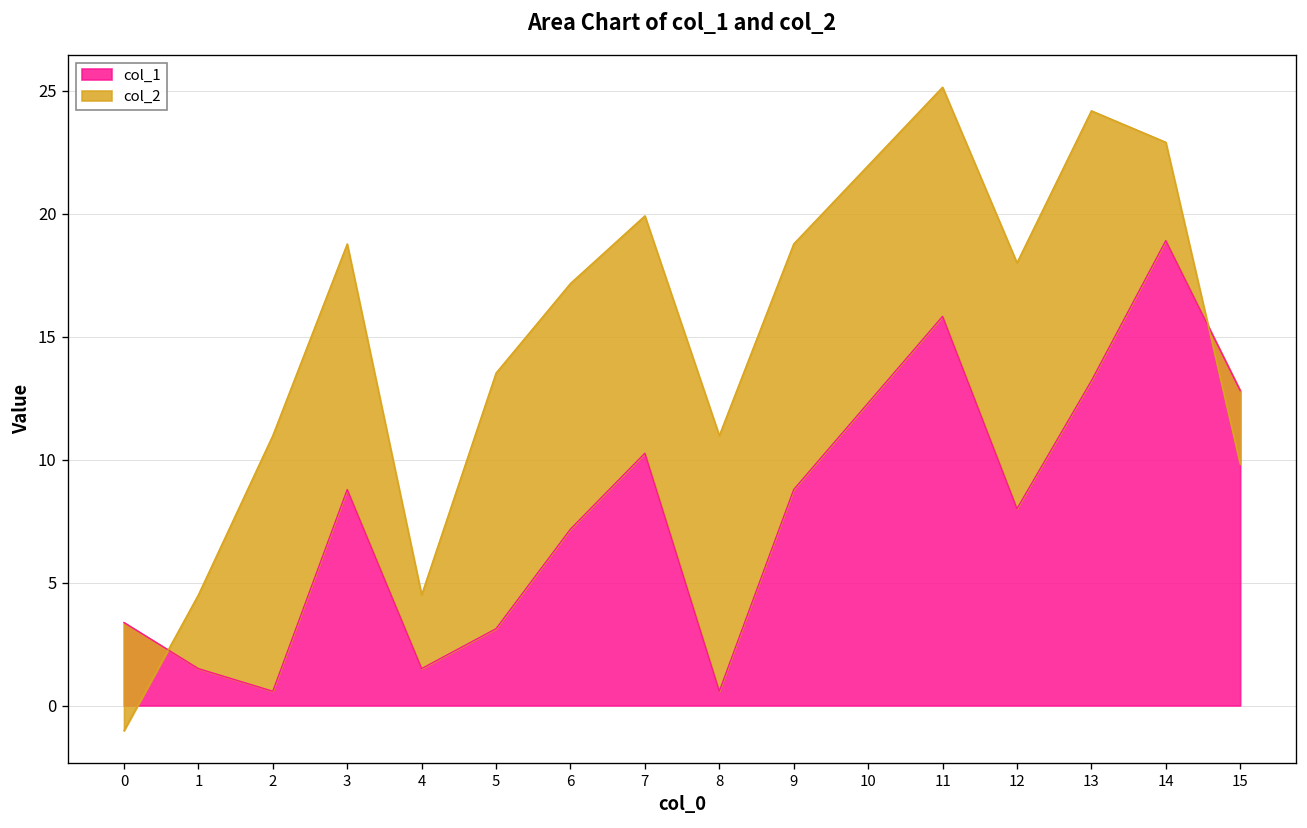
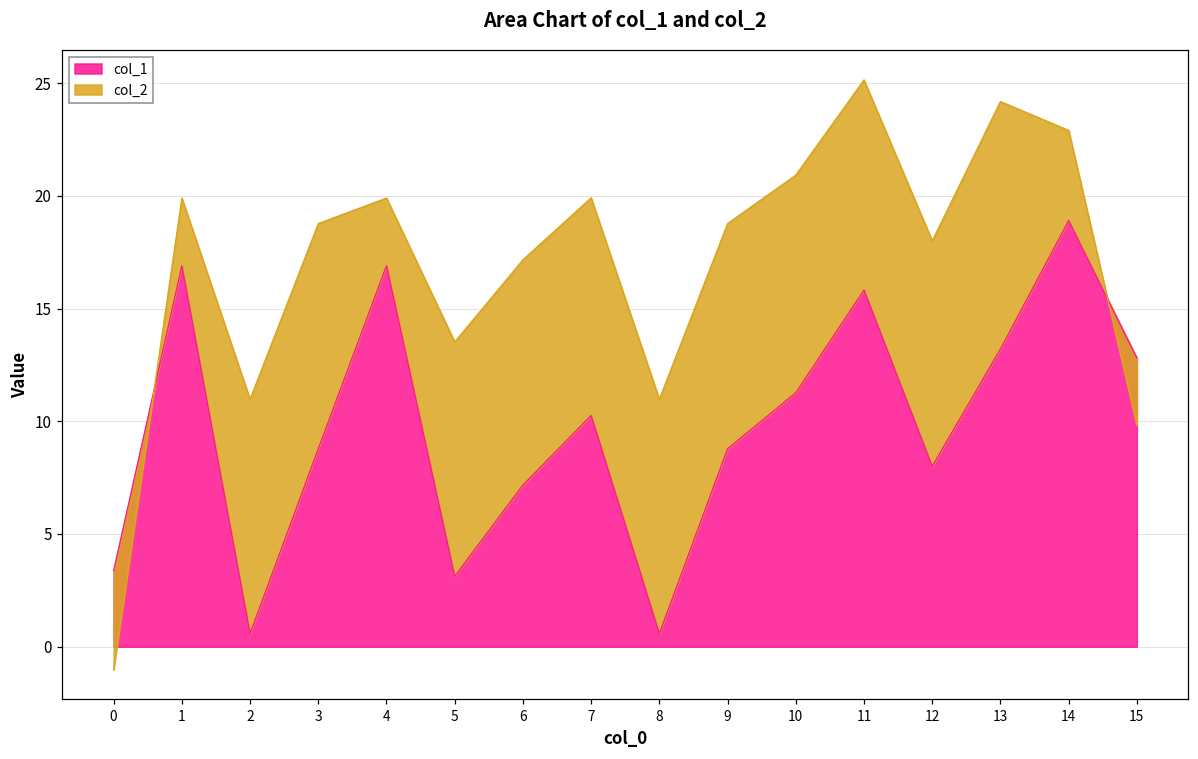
col_1, 1: 1.5 -> 16.9
col_1, 4: 1.5 -> 16.9
col_1, 10: 12.3 -> 11.3
